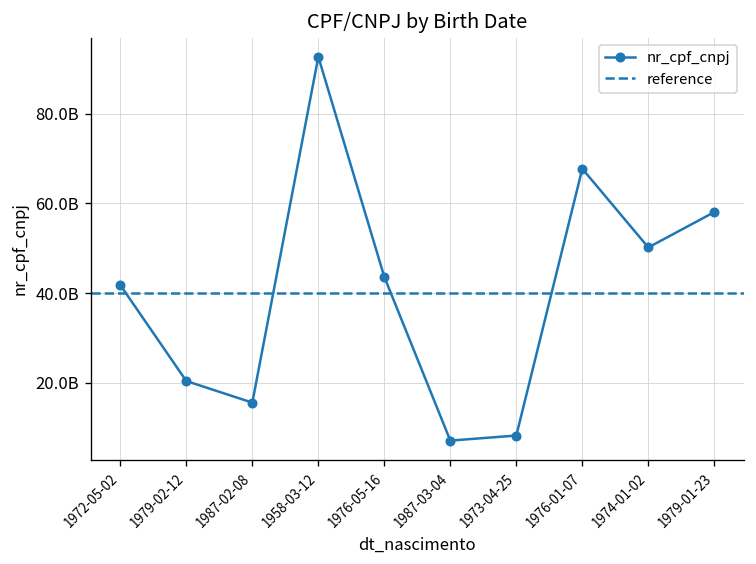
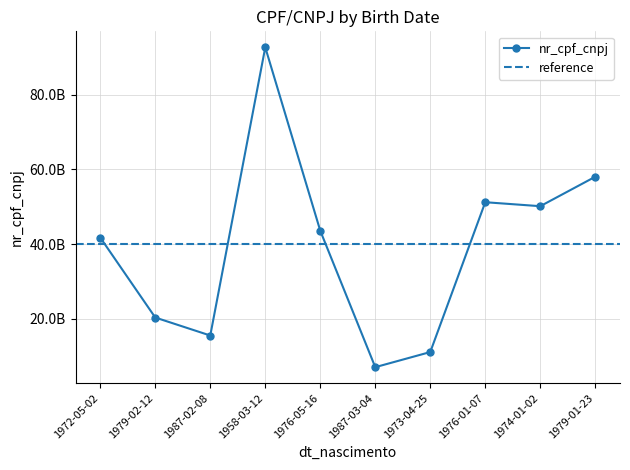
1973-04-25: 8000000000 -> 11000000000
1976-01-07: 68000000000 -> 51000000000
